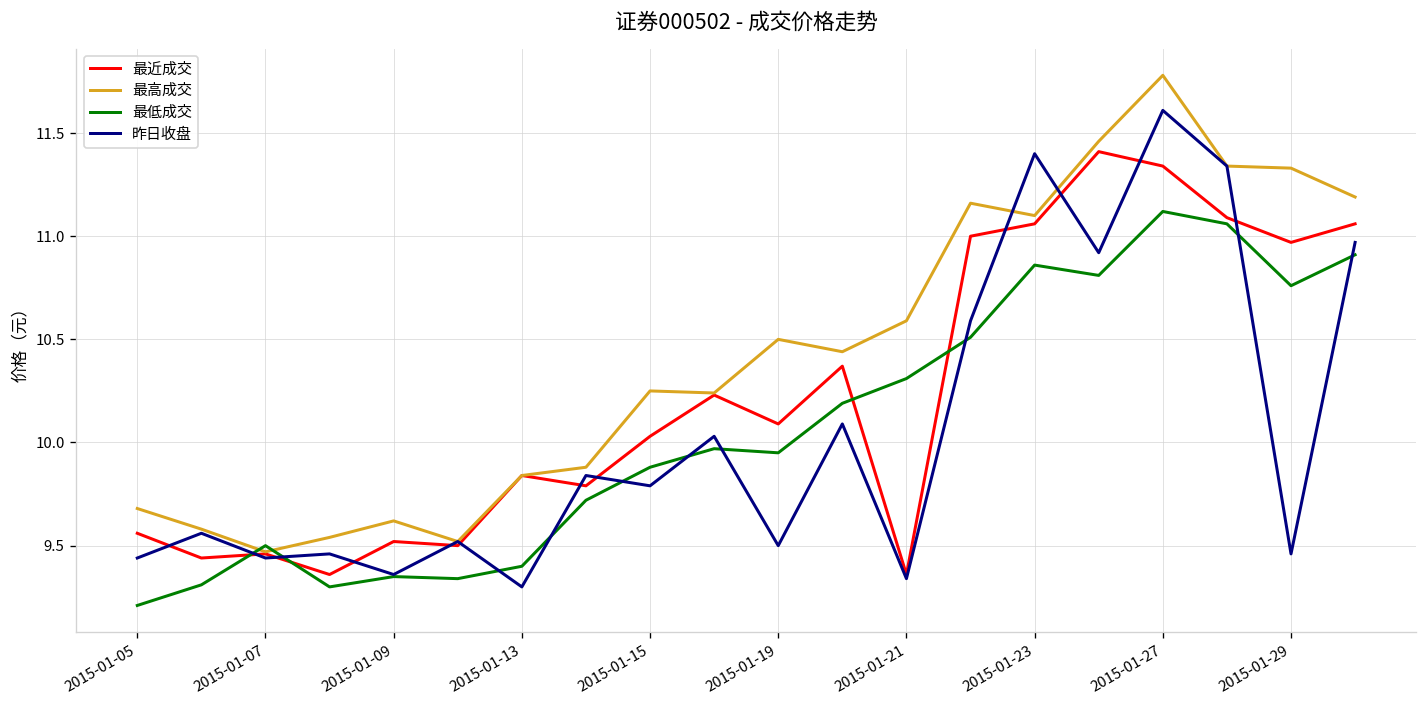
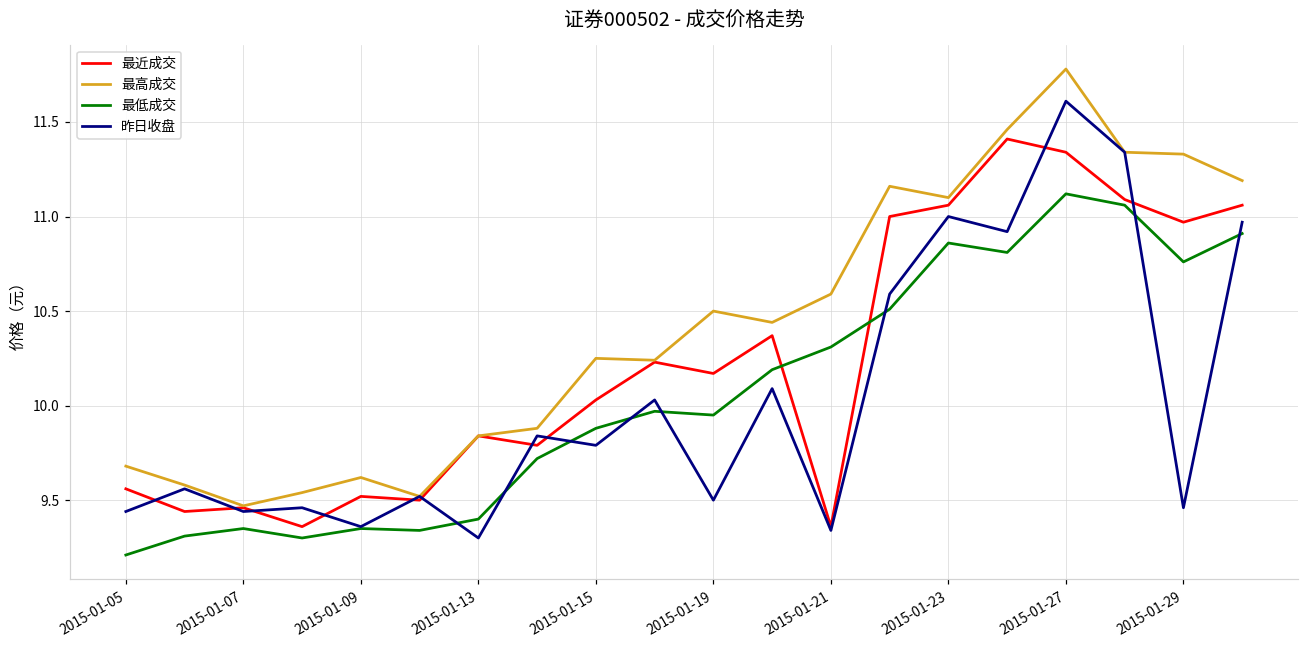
最低成交, 2015-01-07: 9.50 -> 9.35
最近成交, 2015-01-19: 10.09 -> 10.17
昨日收盘, 2015-01-23: 11.4 -> 11.0
